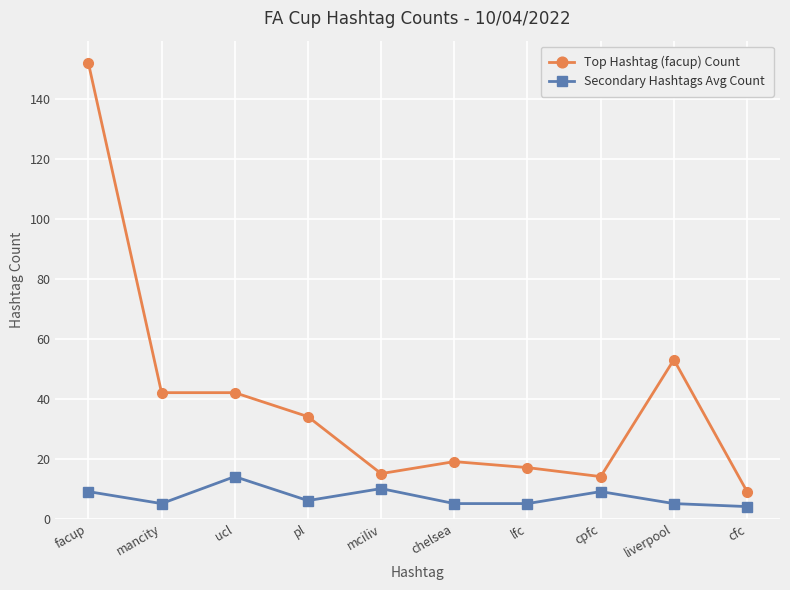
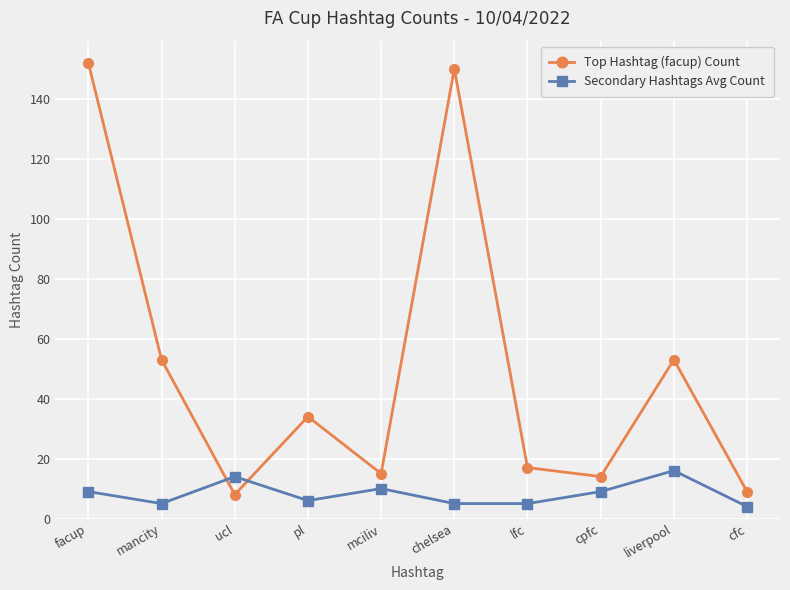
Top Hashtag (facup) Count, mancity: 42 -> 53
Top Hashtag (facup) Count, ucl: 42 -> 8
Top Hashtag (facup) Count, chelsea: 19 -> 150
Secondary Hashtags Avg Count, liverpool: 5 -> 16
